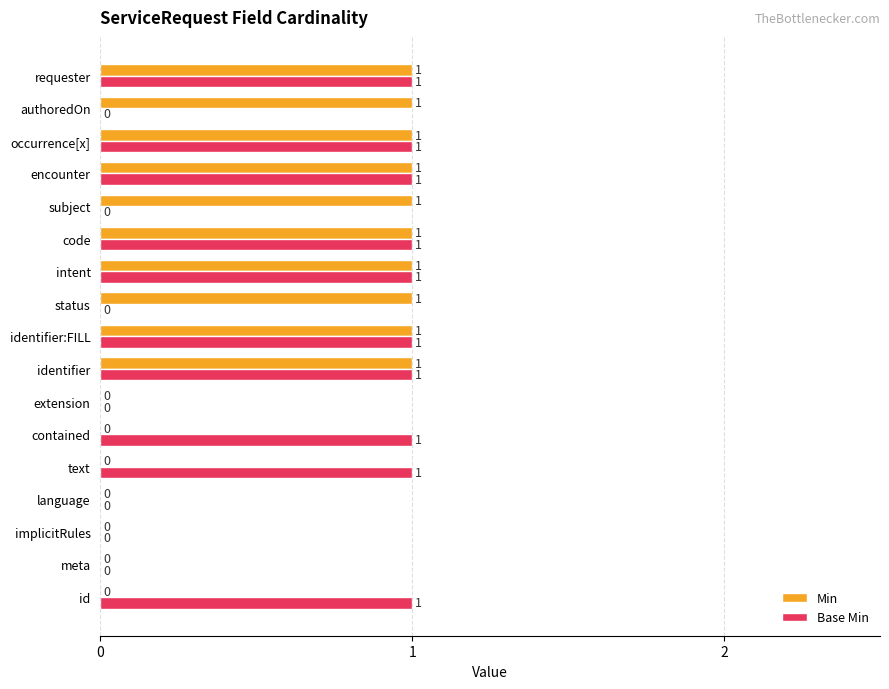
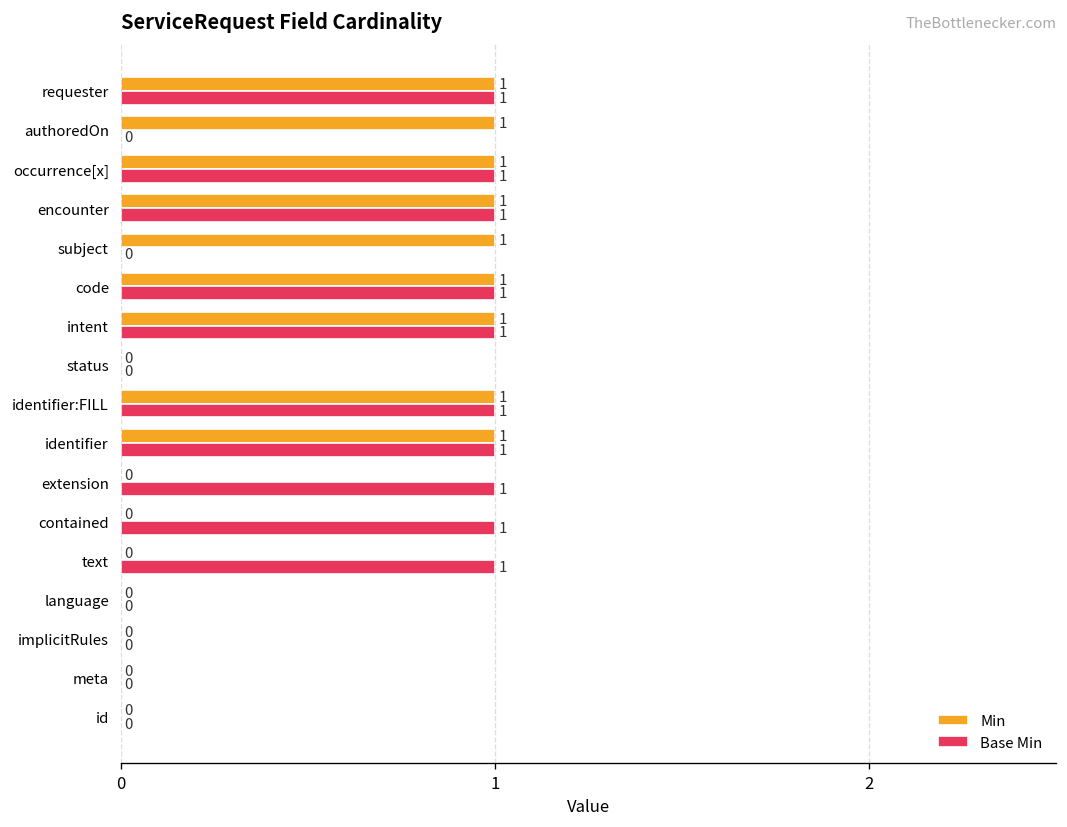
Min, status: 1 -> 0
Base Min, extension: 0 -> 1
Base Min, id: 1 -> 0
